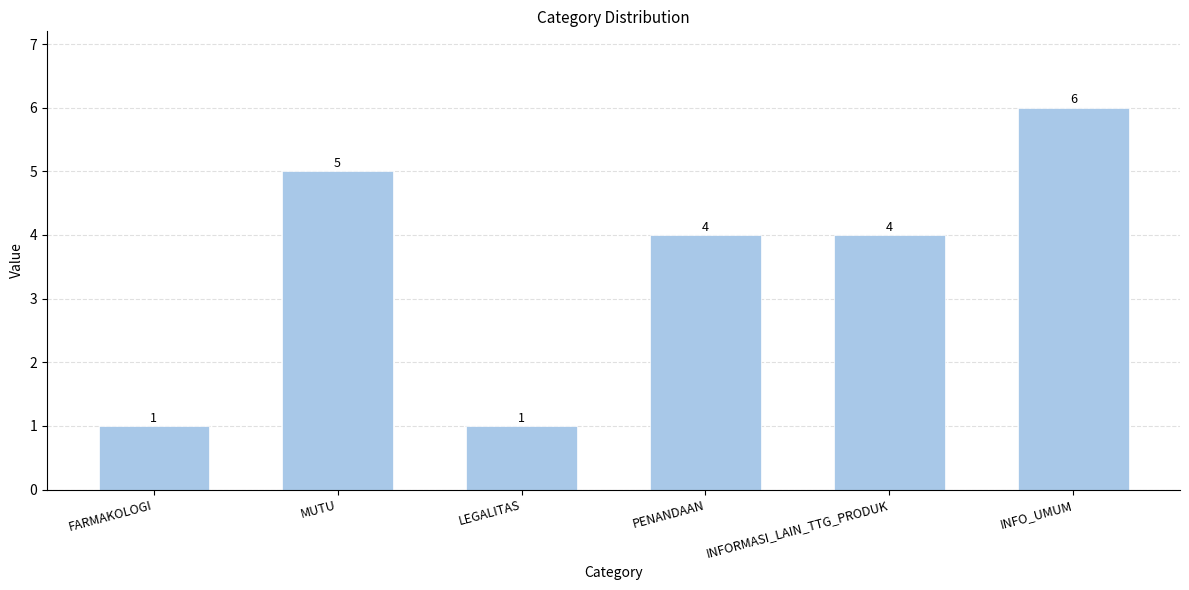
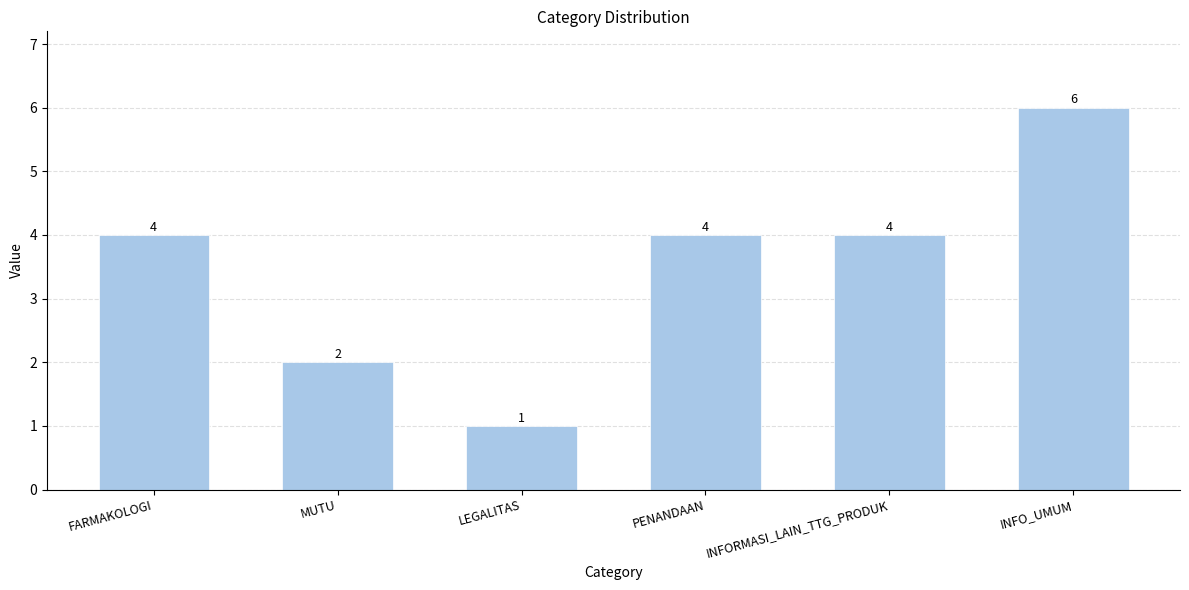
FARMAKOLOGI: 1 -> 4
MUTU: 5 -> 2
